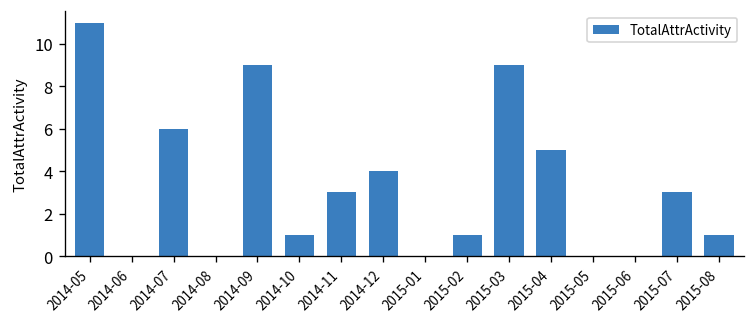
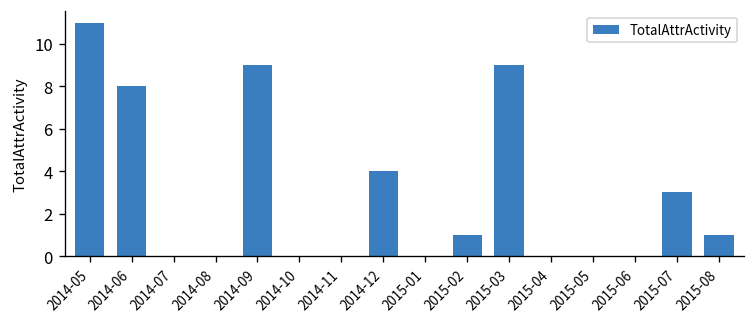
2014-06: 0 -> 8
2014-07: 6 -> 0
2014-10: 1 -> 0
2014-11: 3 -> 0
2015-04: 5 -> 0
